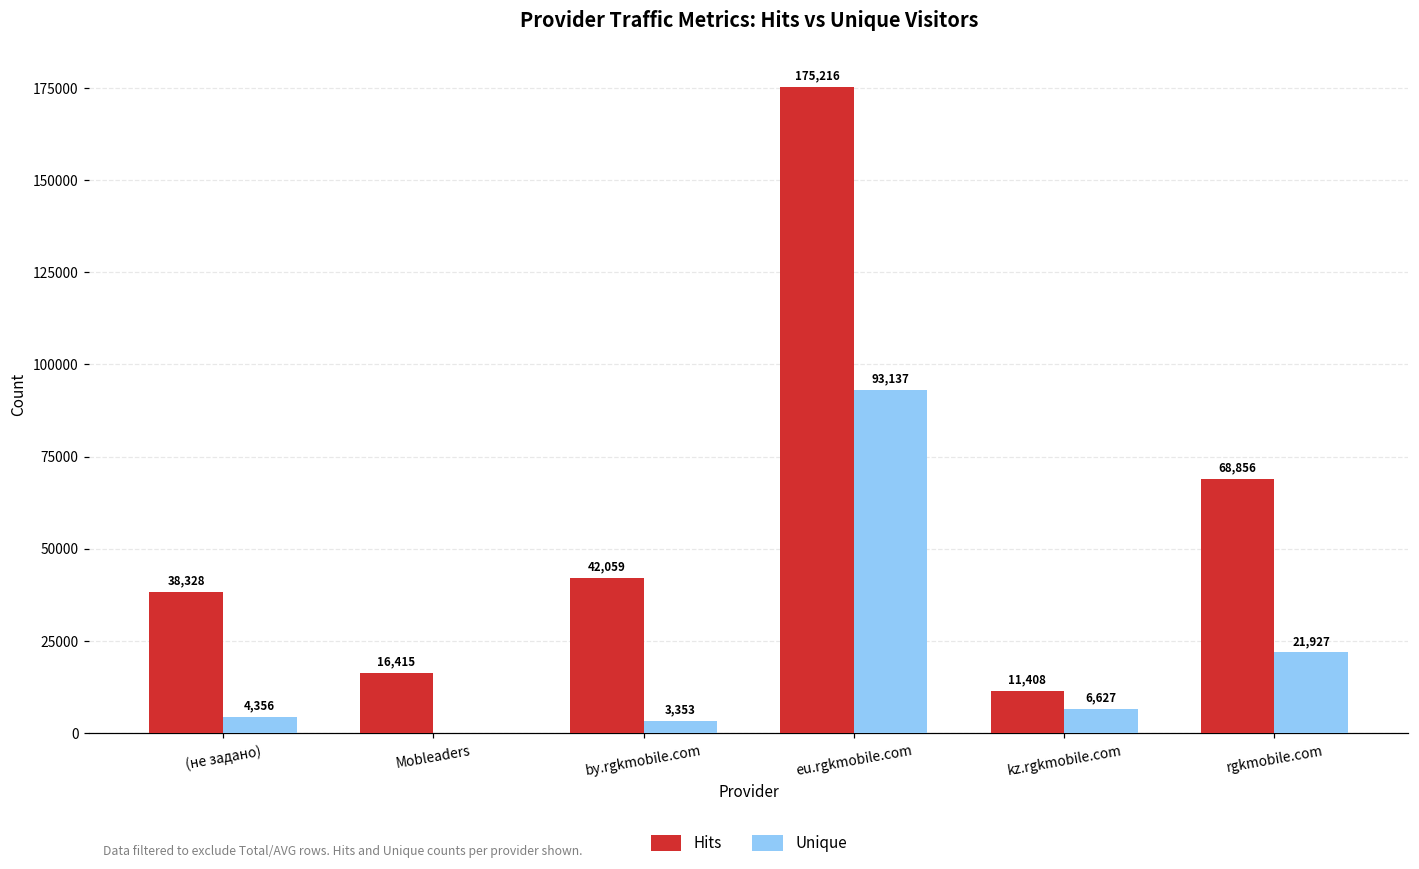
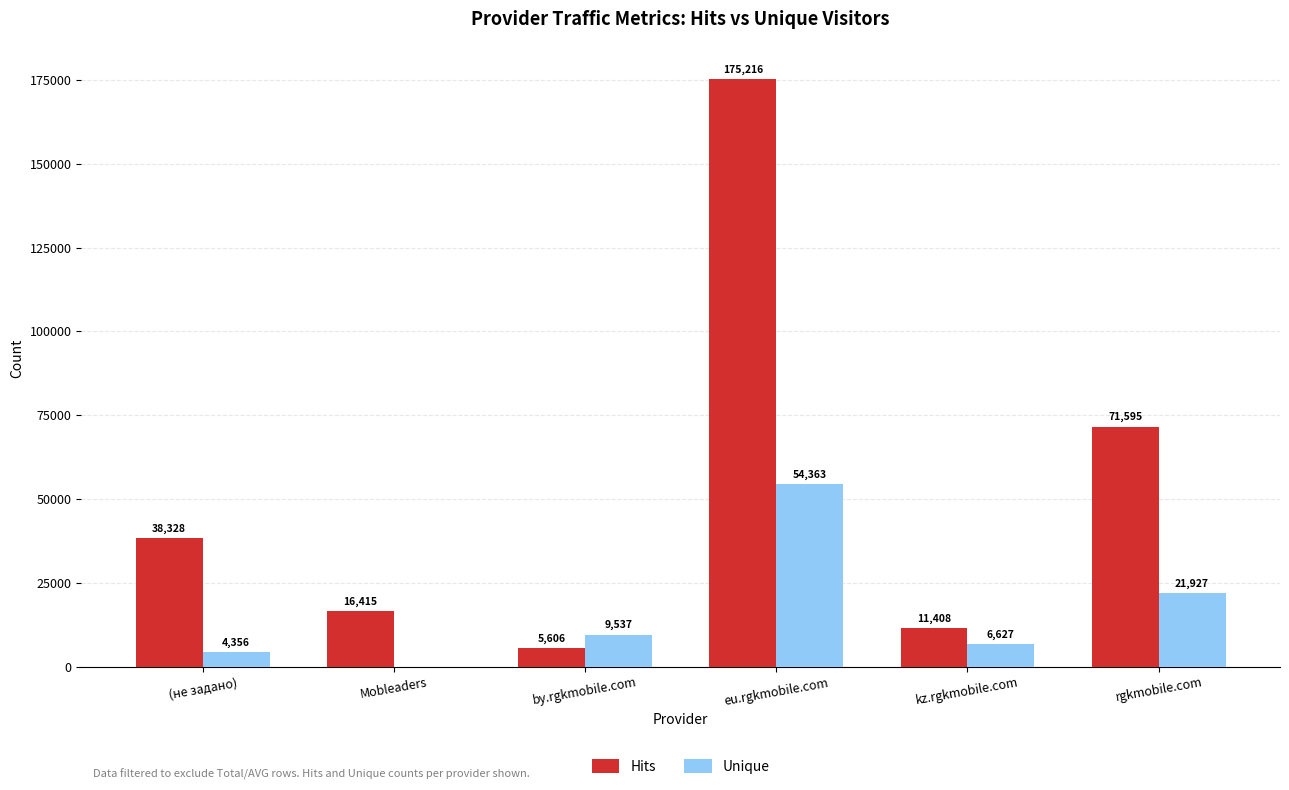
Hits, by.rgkmobile.com: 42,059 -> 5,606
Unique, by.rgkmobile.com: 3,353 -> 9,537
Unique, eu.rgkmobile.com: 93,137 -> 54,363
Hits, rgkmobile.com: 68,856 -> 71,595
